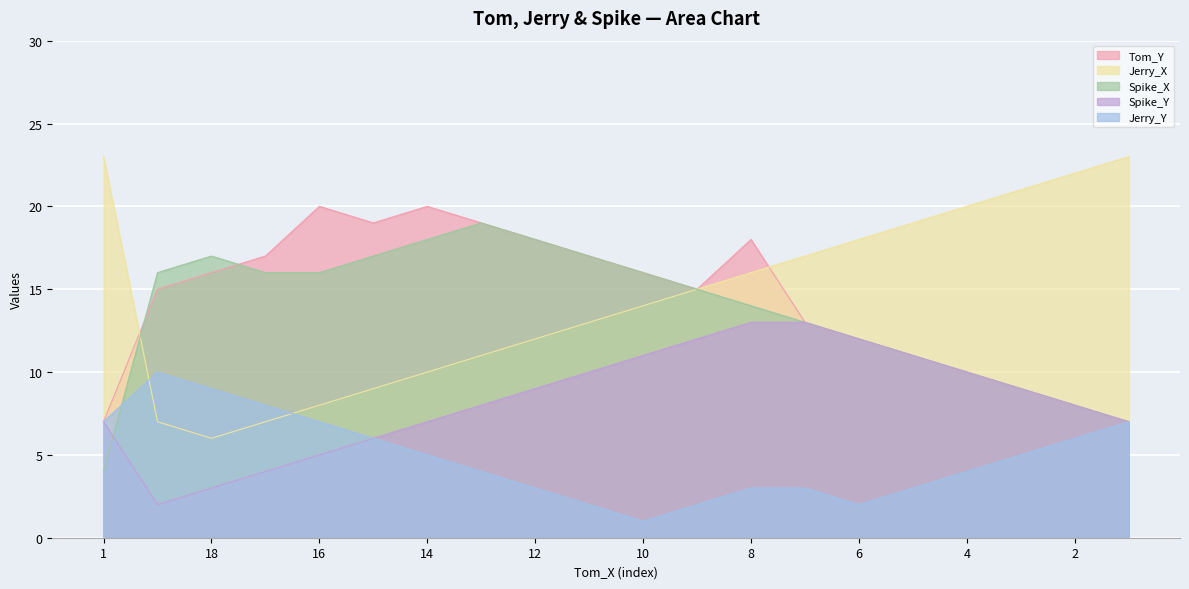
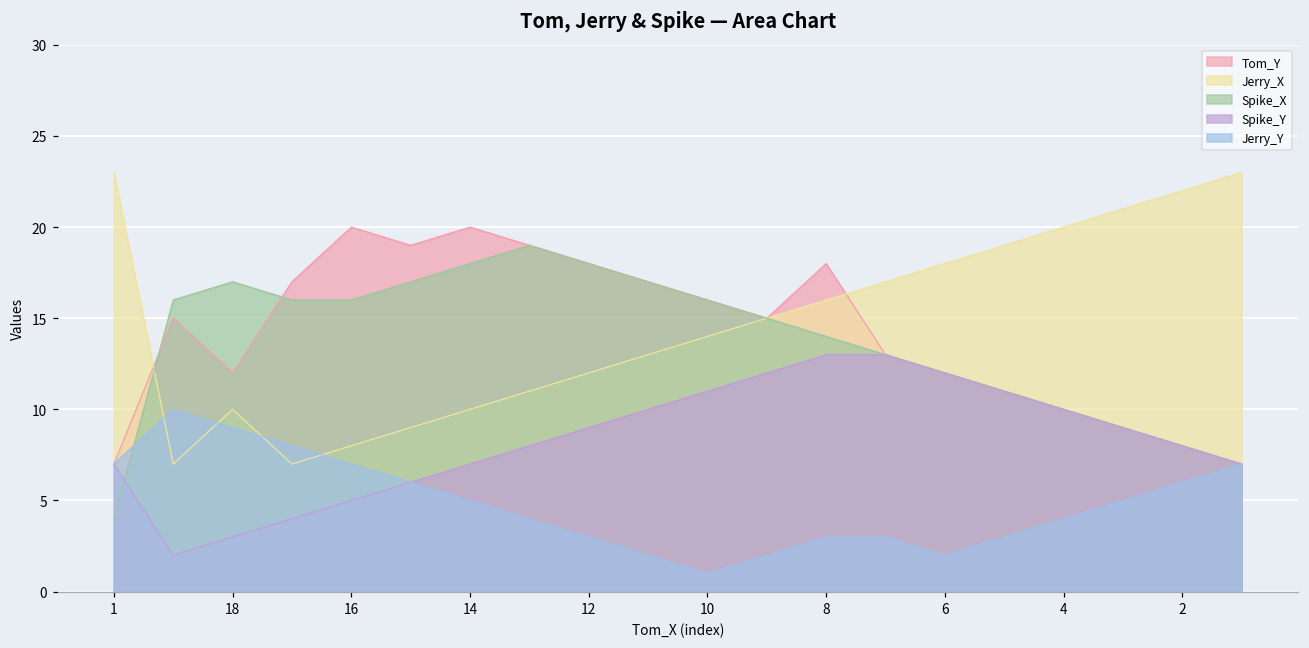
Tom_Y, 18: 16 -> 12
Jerry_X, 18: 6 -> 10
